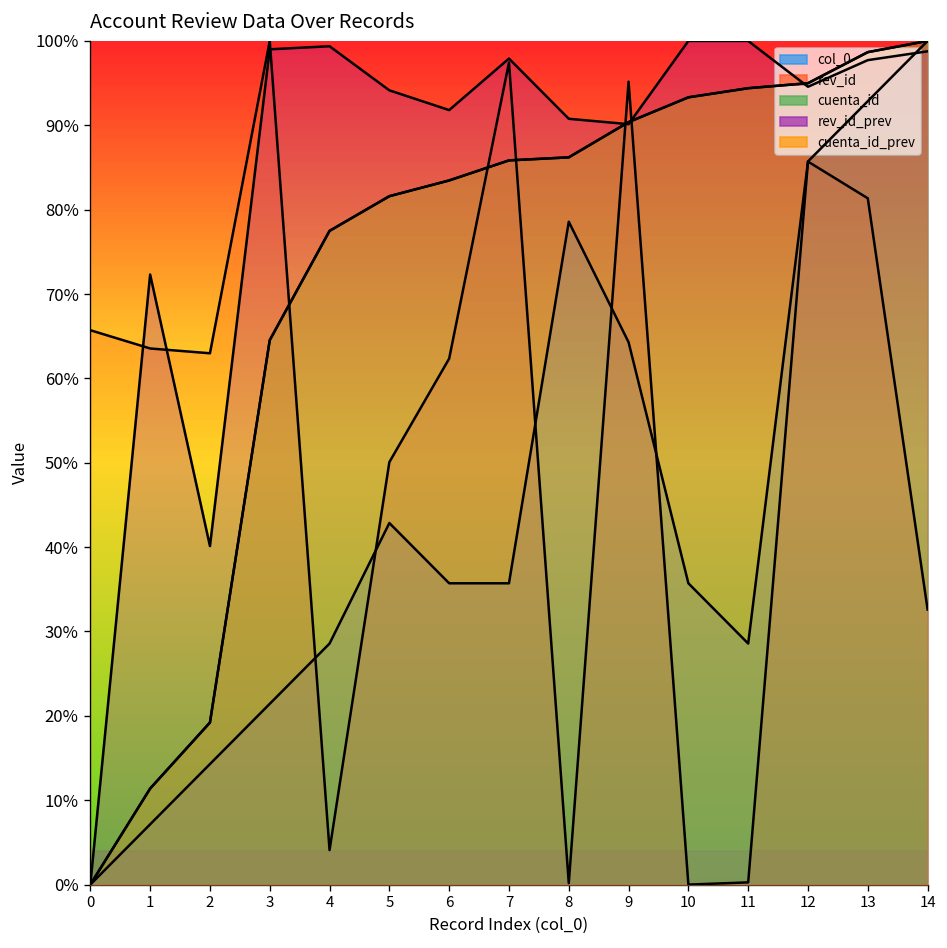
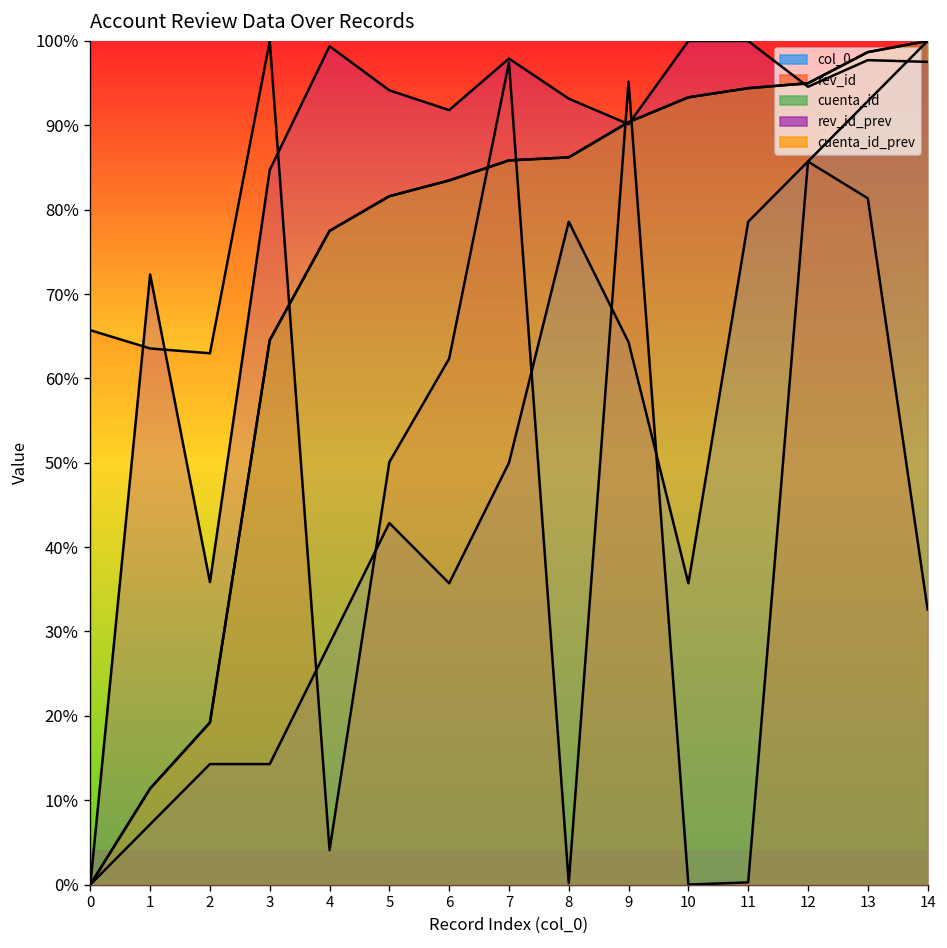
rev_id_prev, 2: 40% -> 36%
col_0, 3: 21% -> 14%
rev_id_prev, 3: 99% -> 85%
col_0, 7: 36% -> 50%
rev_id_prev, 8: 91% -> 93%
col_0, 11: 29% -> 79%
rev_id_prev, 14: 99% -> 98%
